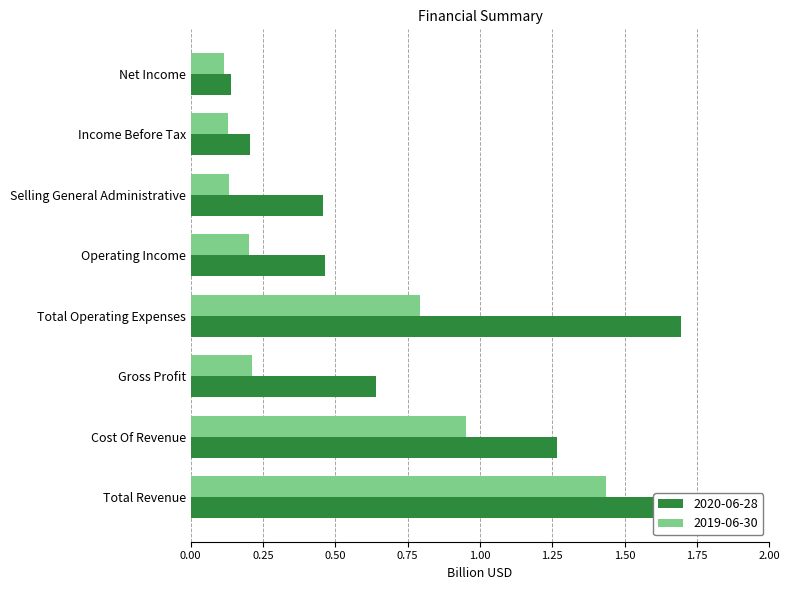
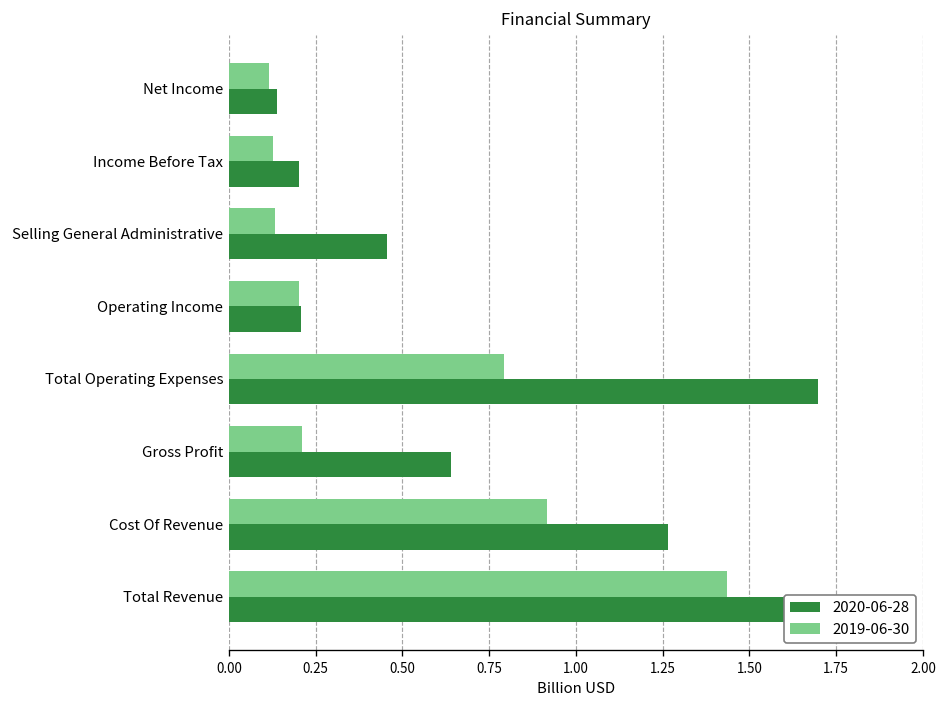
2020-06-28, Operating Income: 0.46 -> 0.21
2019-06-30, Cost Of Revenue: 0.95 -> 0.92
